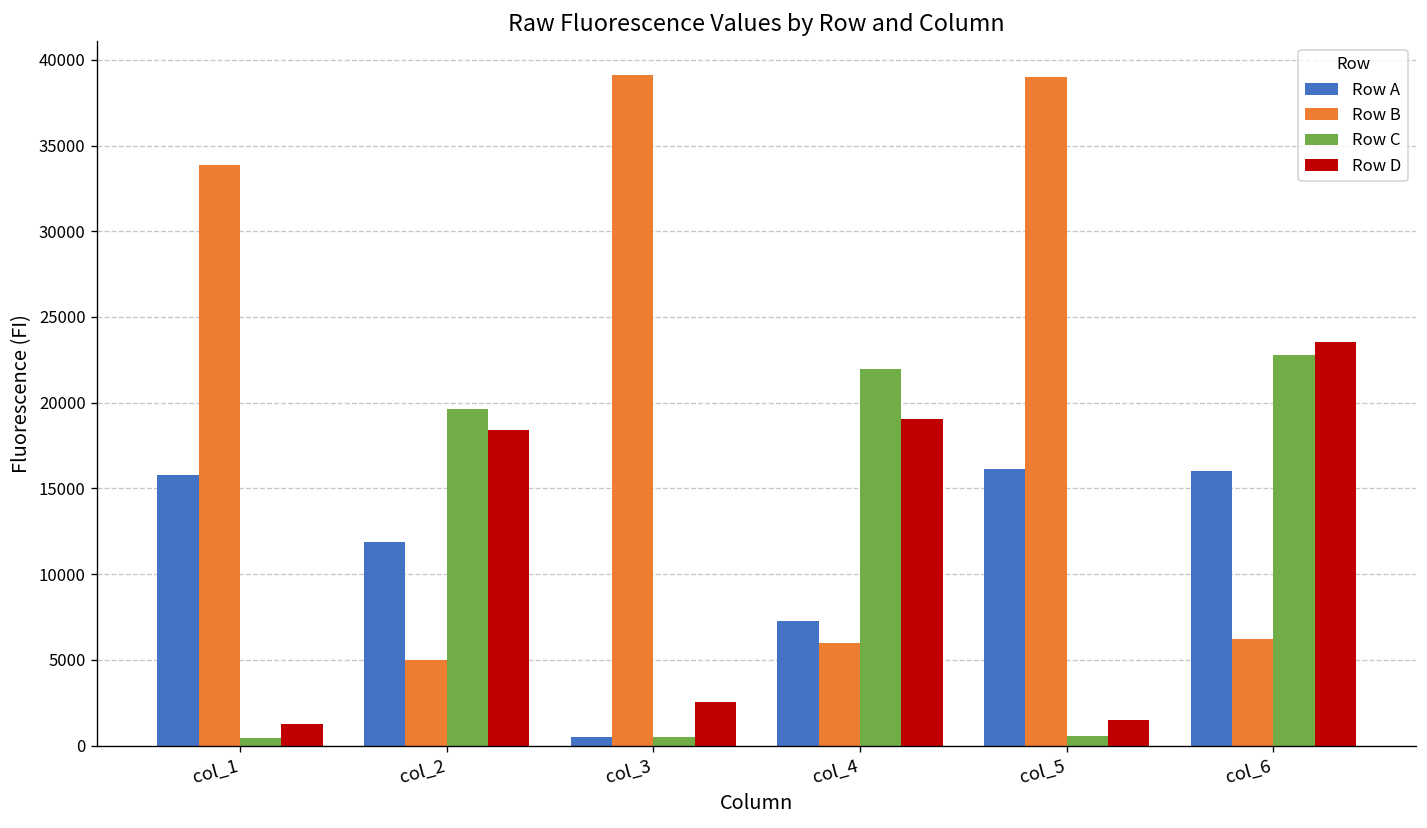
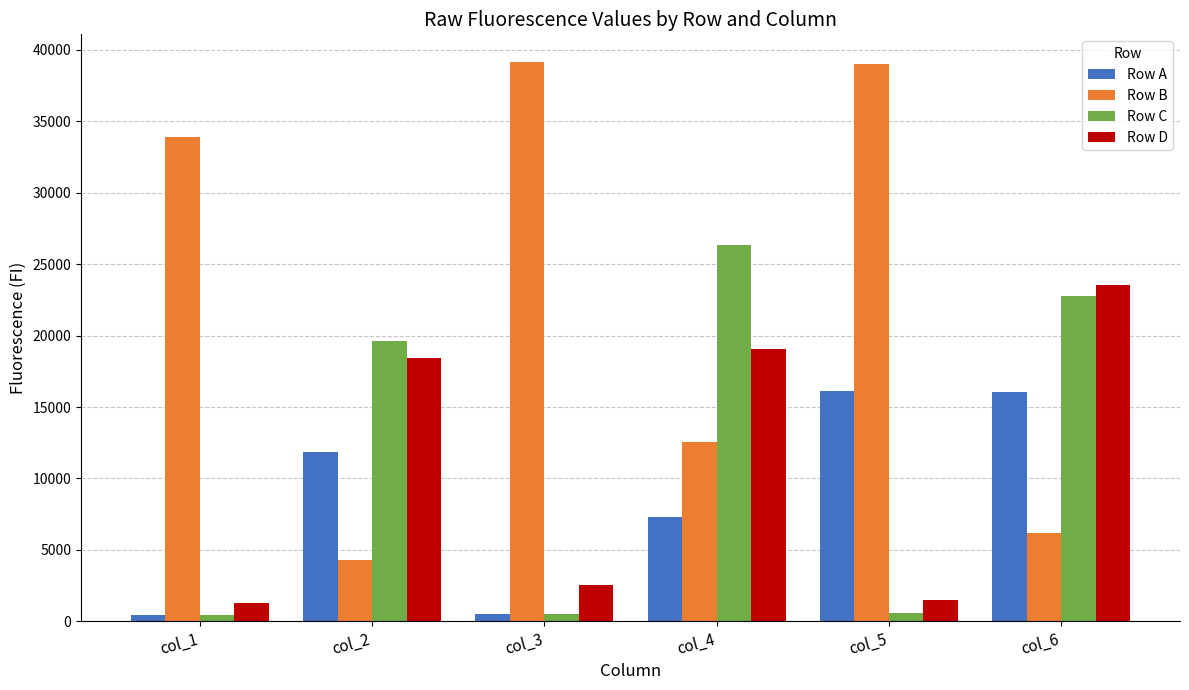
Row A, col_1: 15800 -> 400
Row B, col_2: 5000 -> 4300
Row B, col_4: 6000 -> 12600
Row C, col_4: 22000 -> 26300
